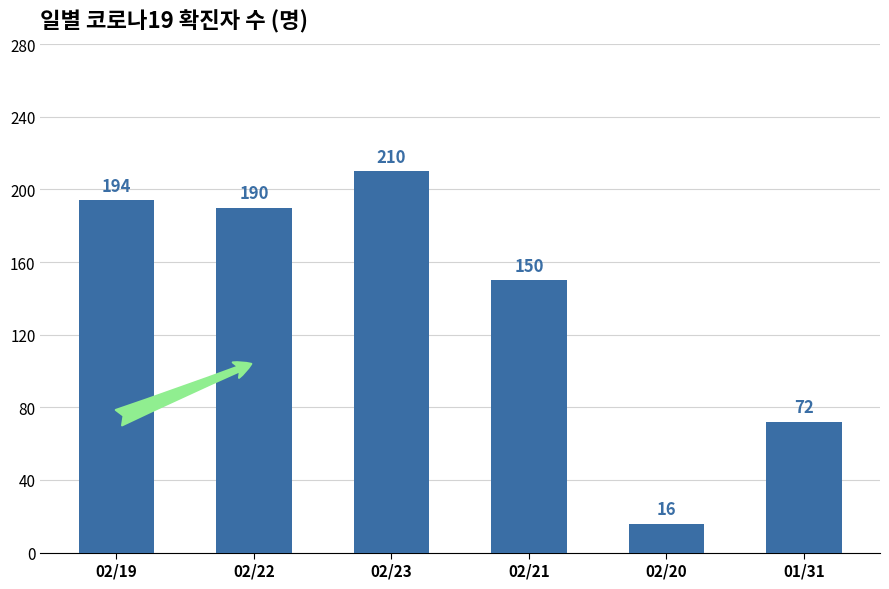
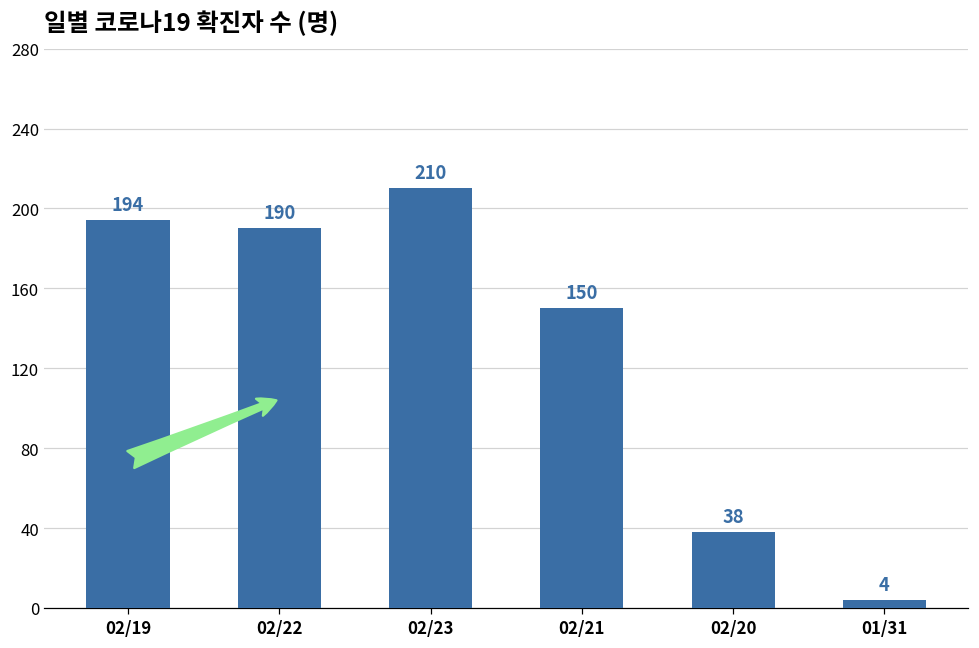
02/20: 16 -> 38
01/31: 72 -> 4
